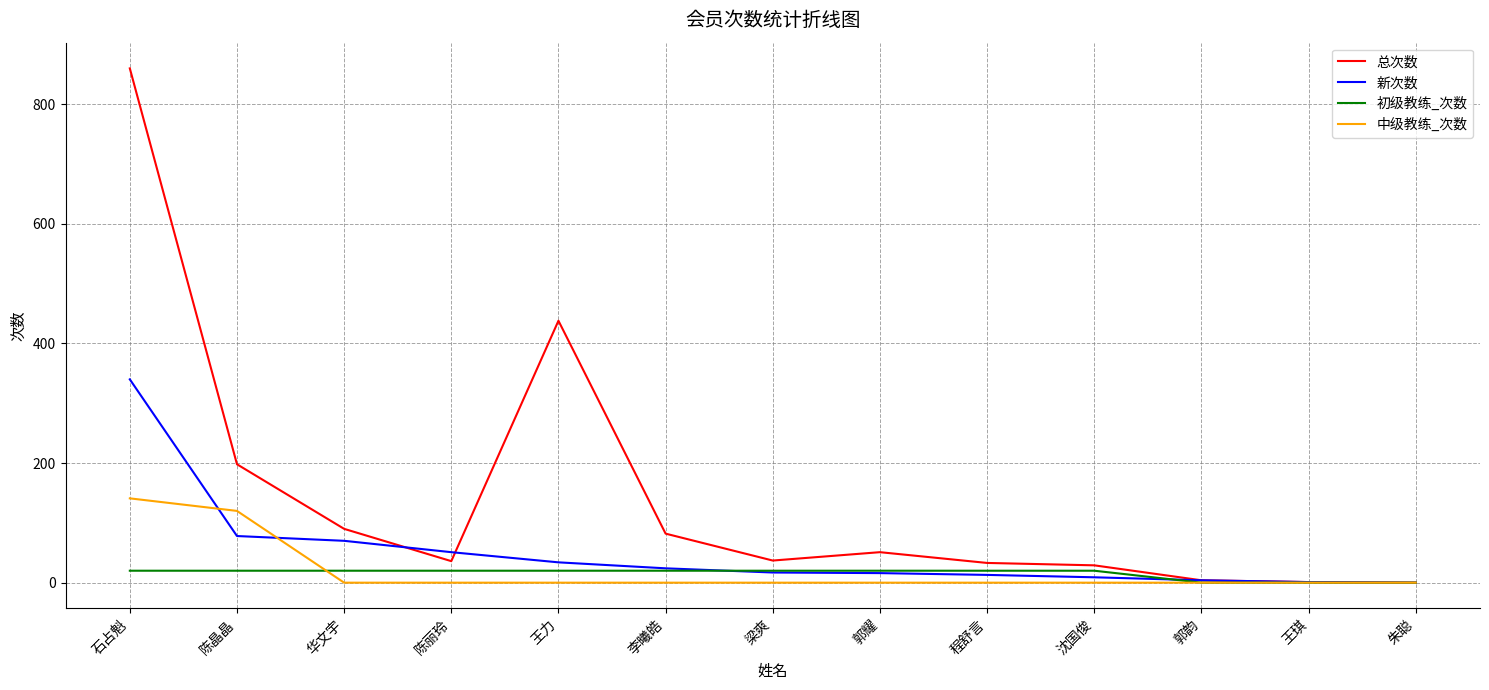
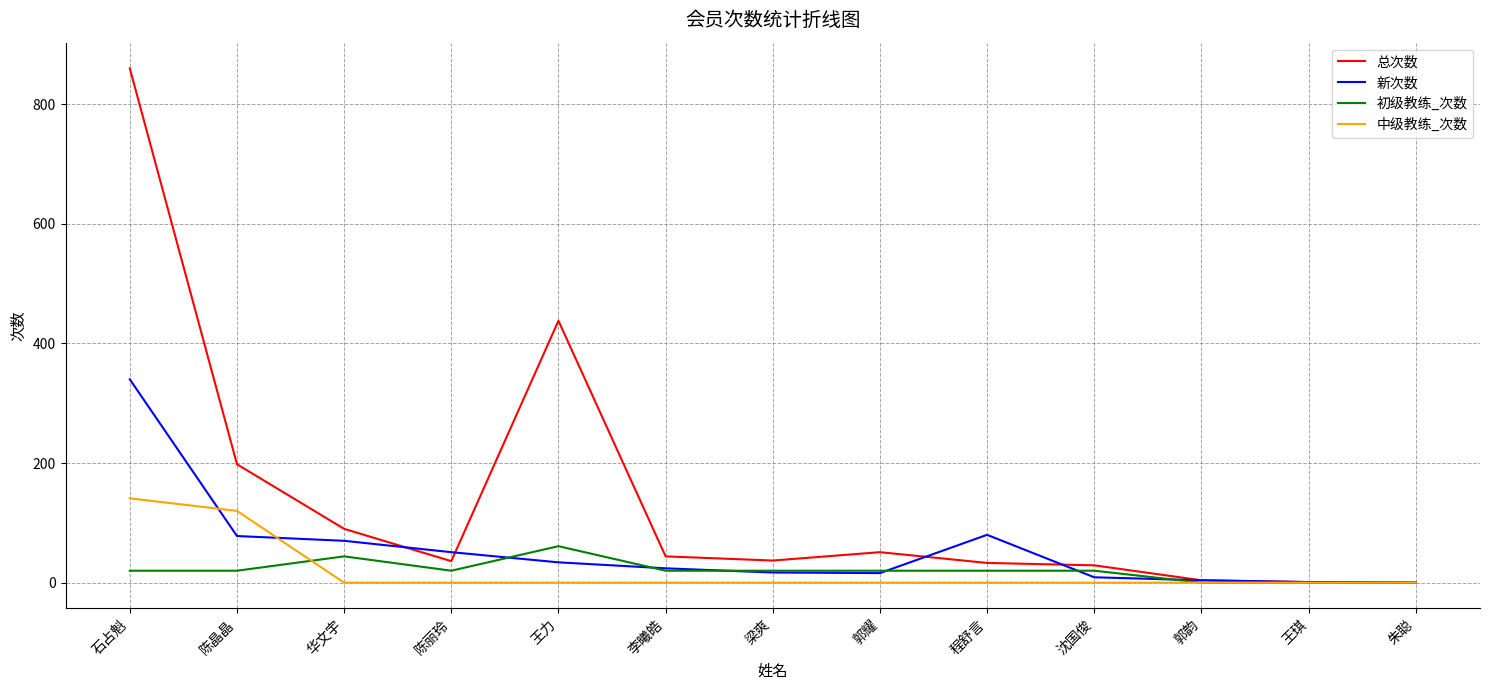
初级教练_次数, 华文宇: 20 -> 40
初级教练_次数, 王力: 20 -> 60
总次数, 李曦皓: 80 -> 40
新次数, 程舒言: 10 -> 80
